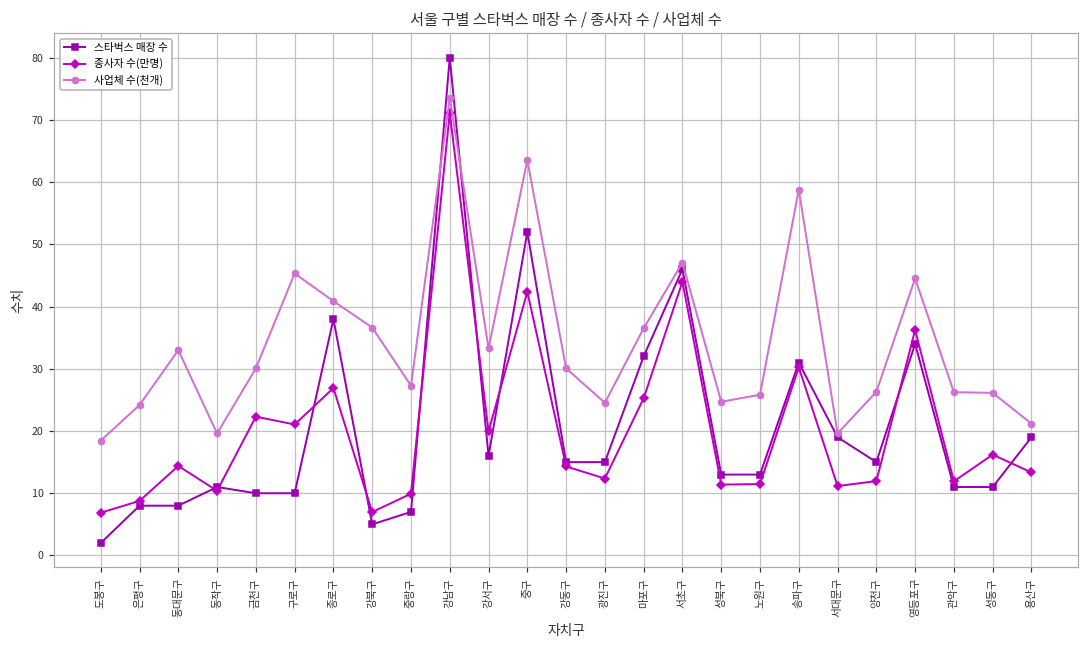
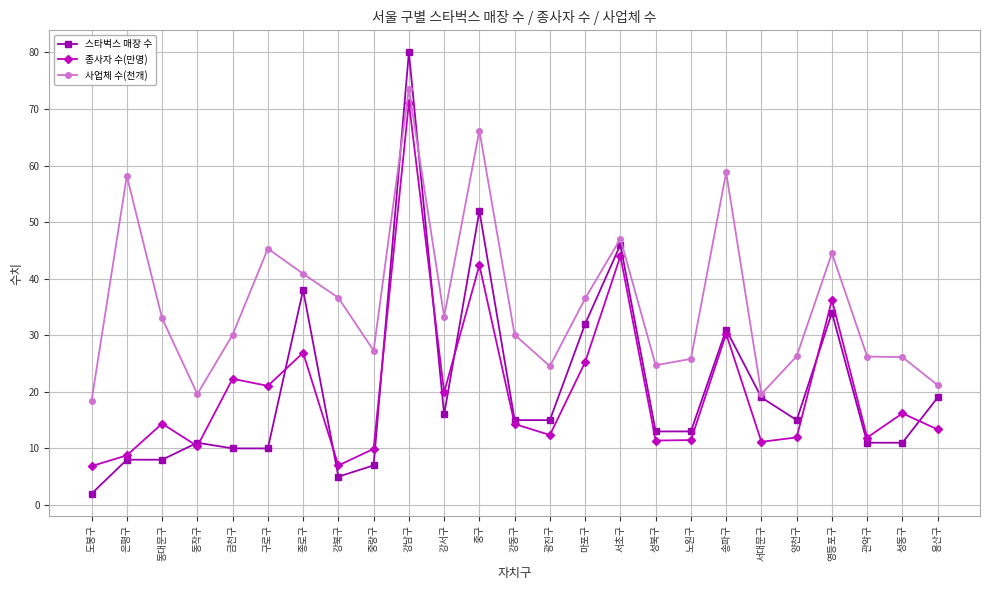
사업체 수(천개), 은평구: 24 -> 58
사업체 수(천개), 중구: 64 -> 66
